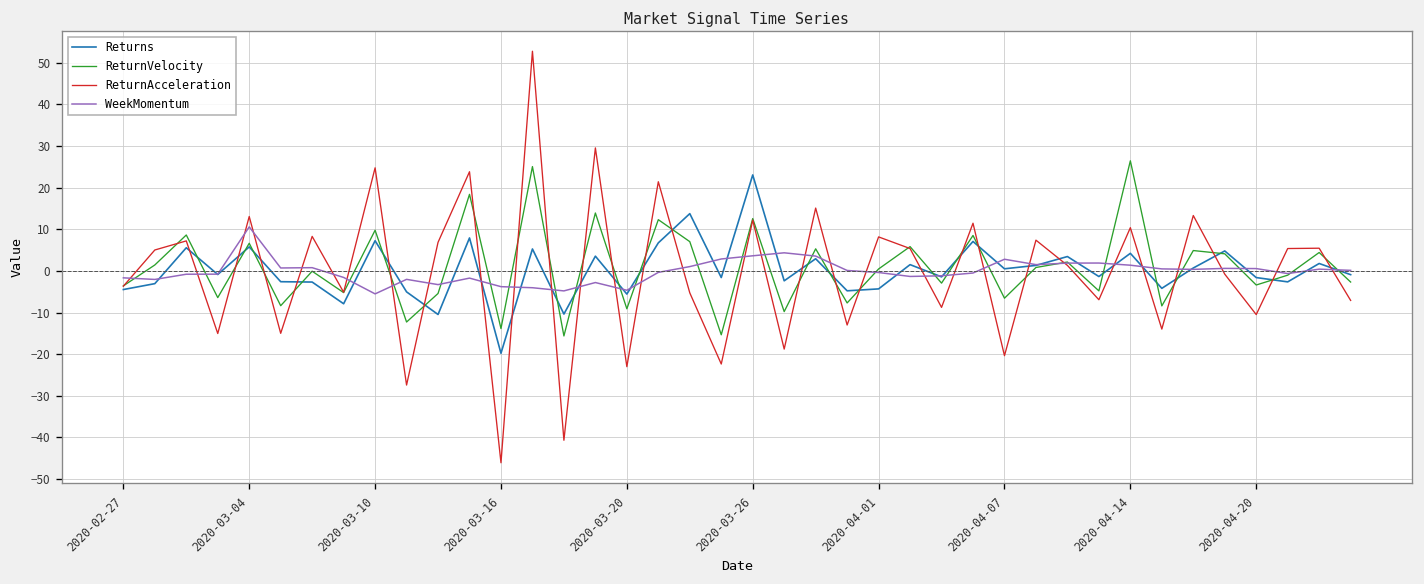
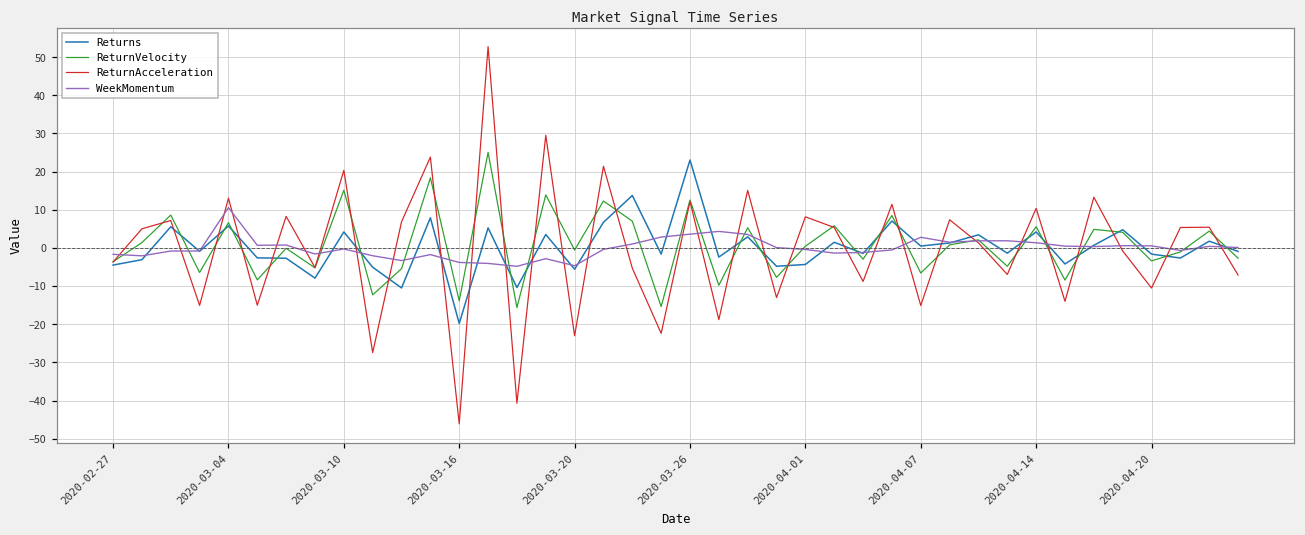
Returns, 2020-03-10: 7 -> 4
ReturnVelocity, 2020-03-10: 10 -> 15
ReturnAcceleration, 2020-03-10: 25 -> 20
WeekMomentum, 2020-03-10: -6 -> 0
ReturnVelocity, 2020-03-20: -9 -> -1
ReturnAcceleration, 2020-04-07: -20 -> -15
ReturnVelocity, 2020-04-14: 26 -> 6
